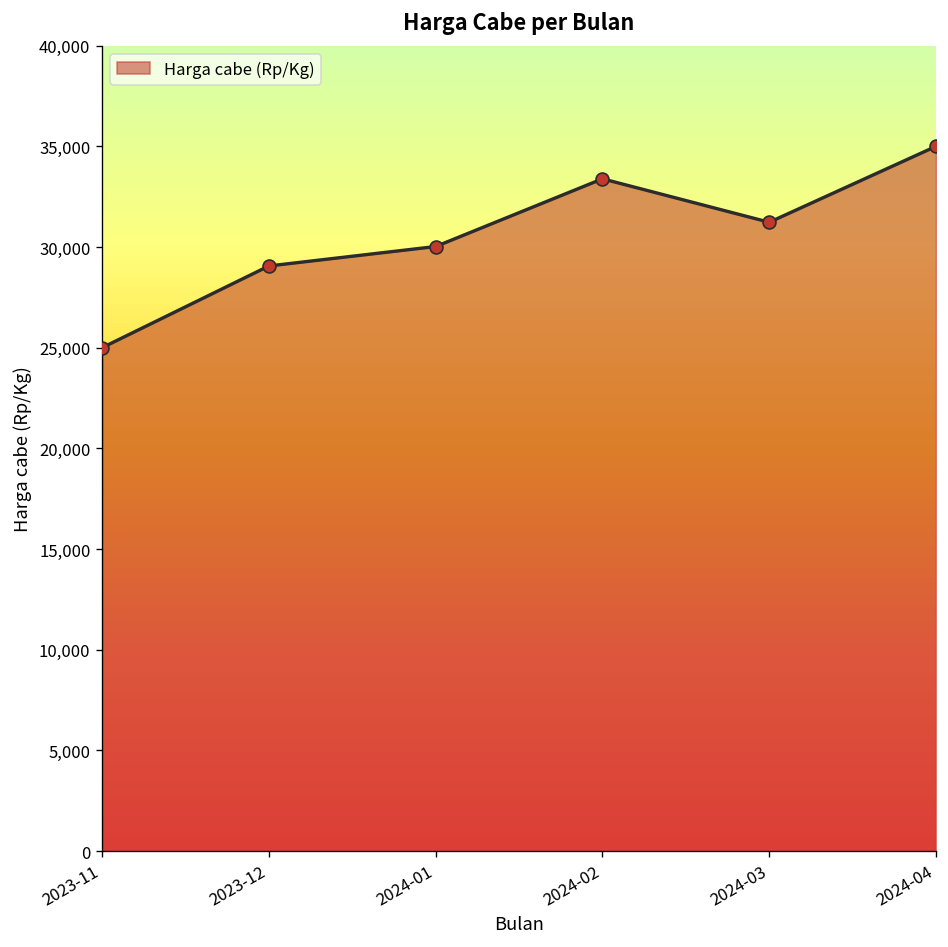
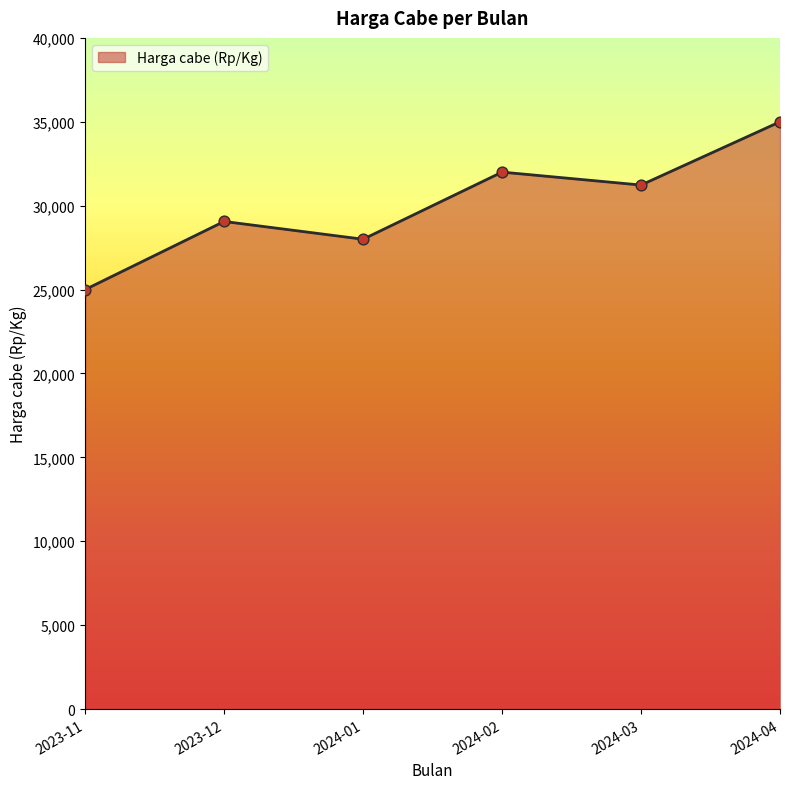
2024-01: 30,000 -> 28,000
2024-02: 33,400 -> 32,000
